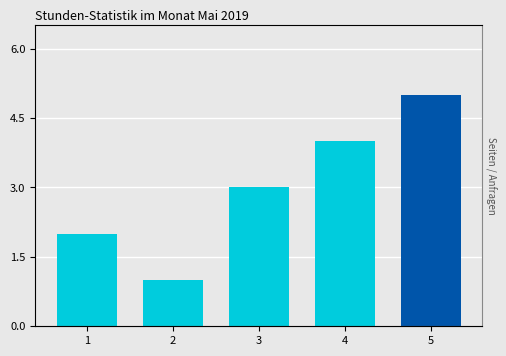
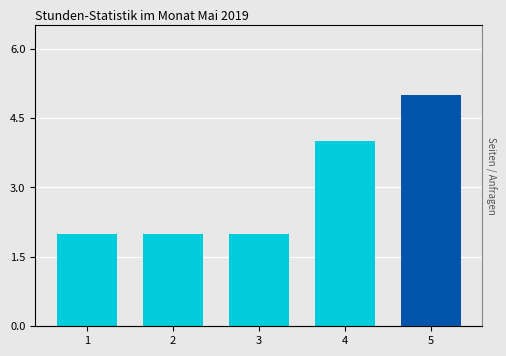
2: 1 -> 2
3: 3 -> 2
